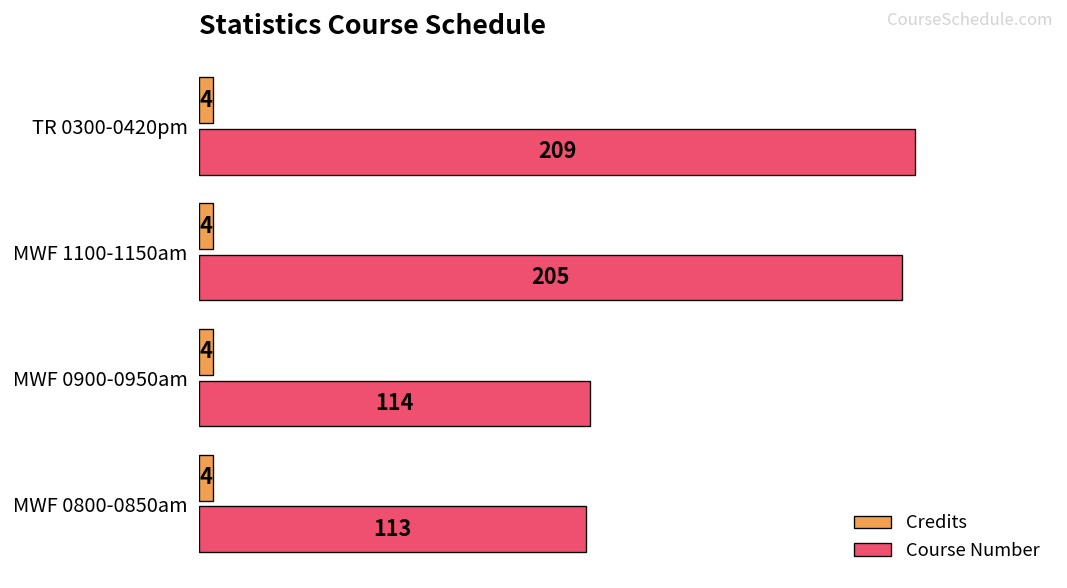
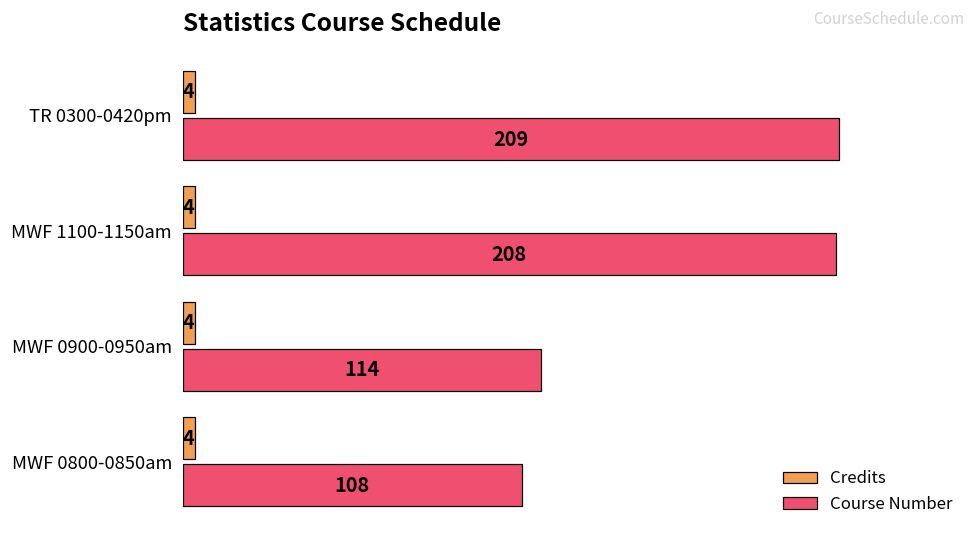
Course Number, MWF 1100-1150am: 205 -> 208
Course Number, MWF 0800-0850am: 113 -> 108
